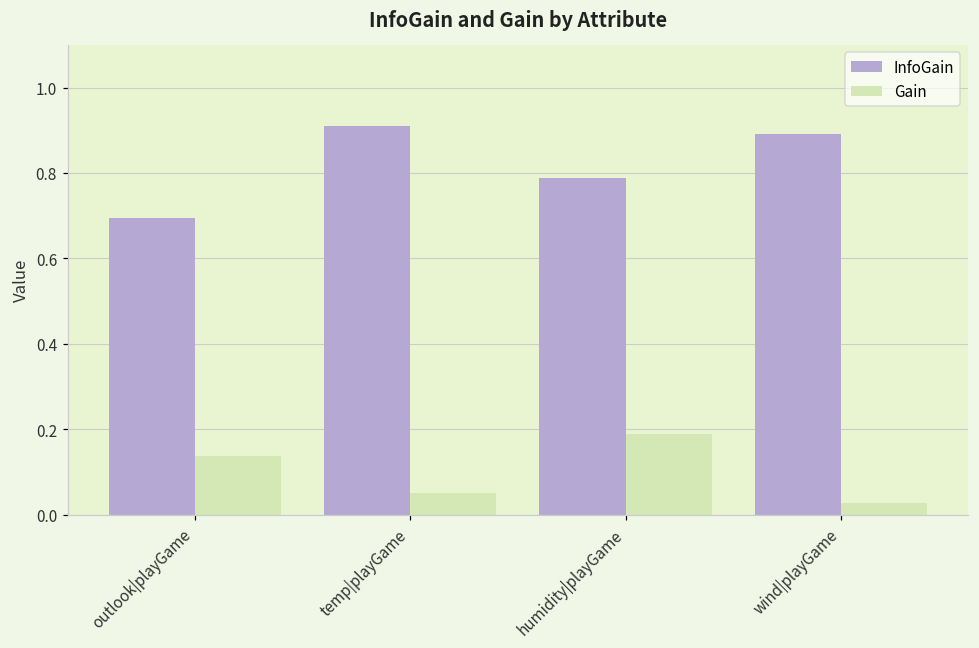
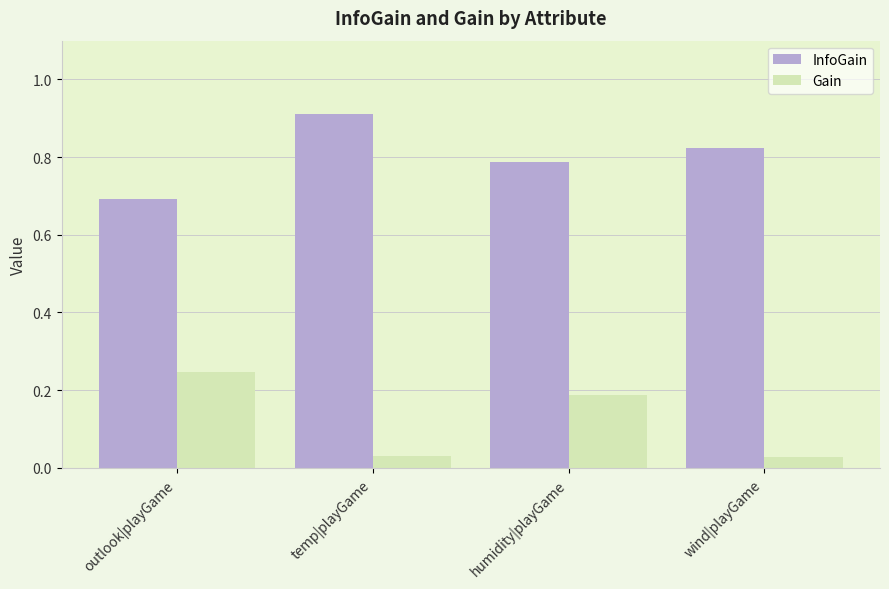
Gain, outlook|playGame: 0.14 -> 0.25
Gain, temp|playGame: 0.05 -> 0.03
InfoGain, wind|playGame: 0.89 -> 0.82
